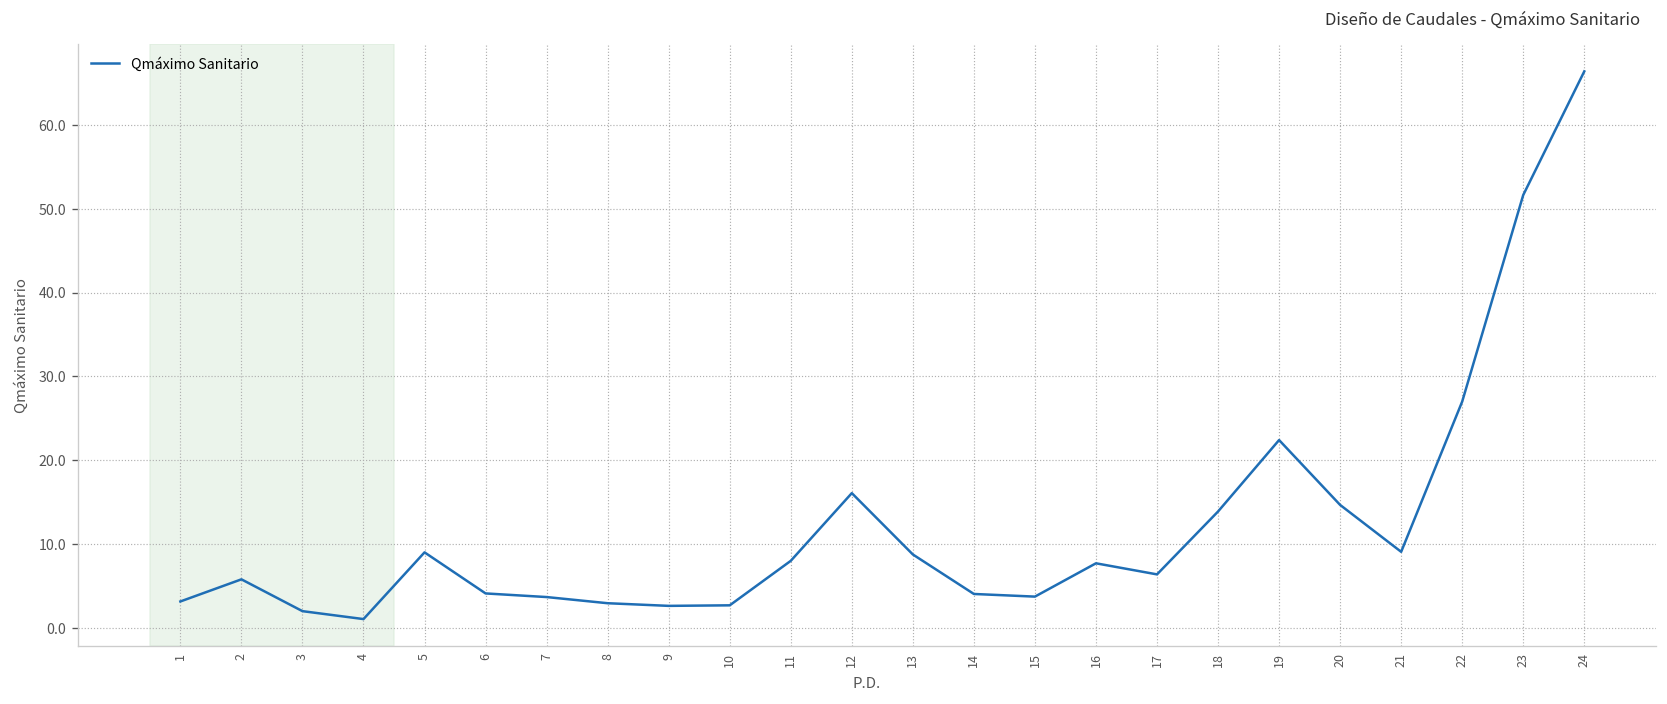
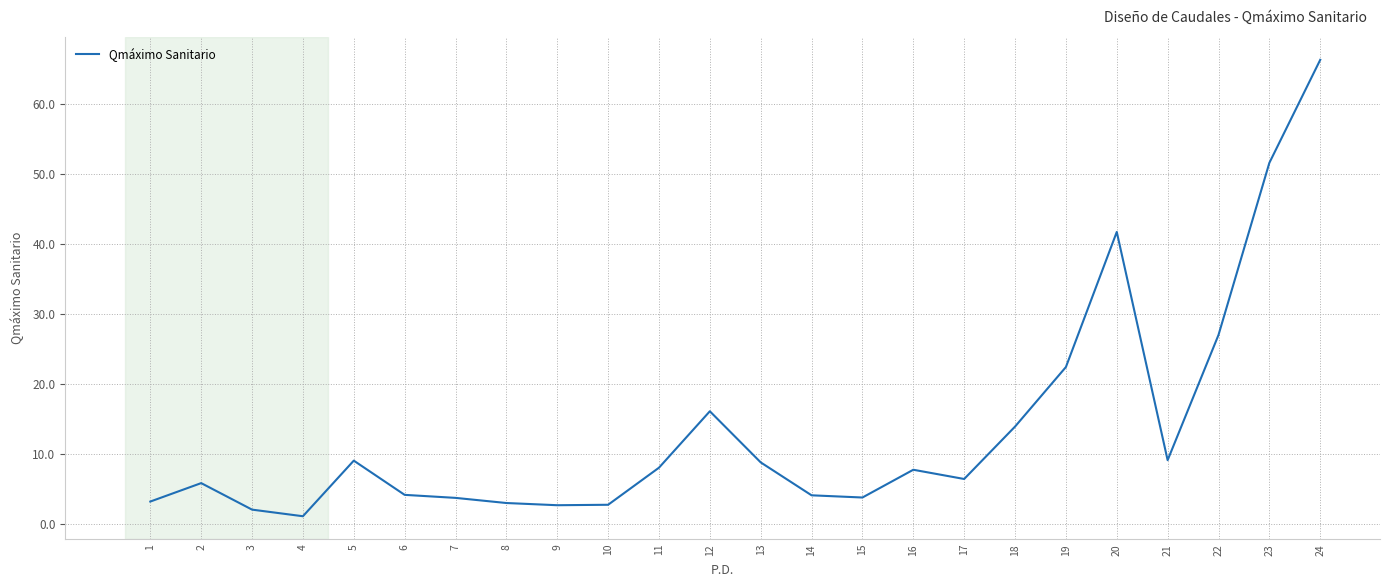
20: 15 -> 42
